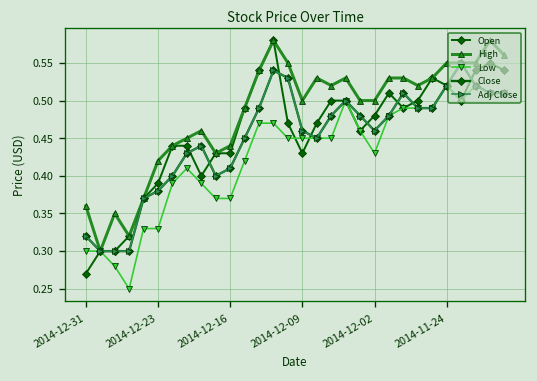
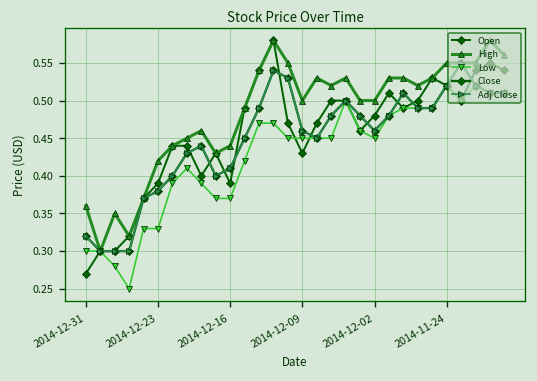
Open, 2014-12-16: 0.43 -> 0.39
Low, 2014-12-02: 0.43 -> 0.45
